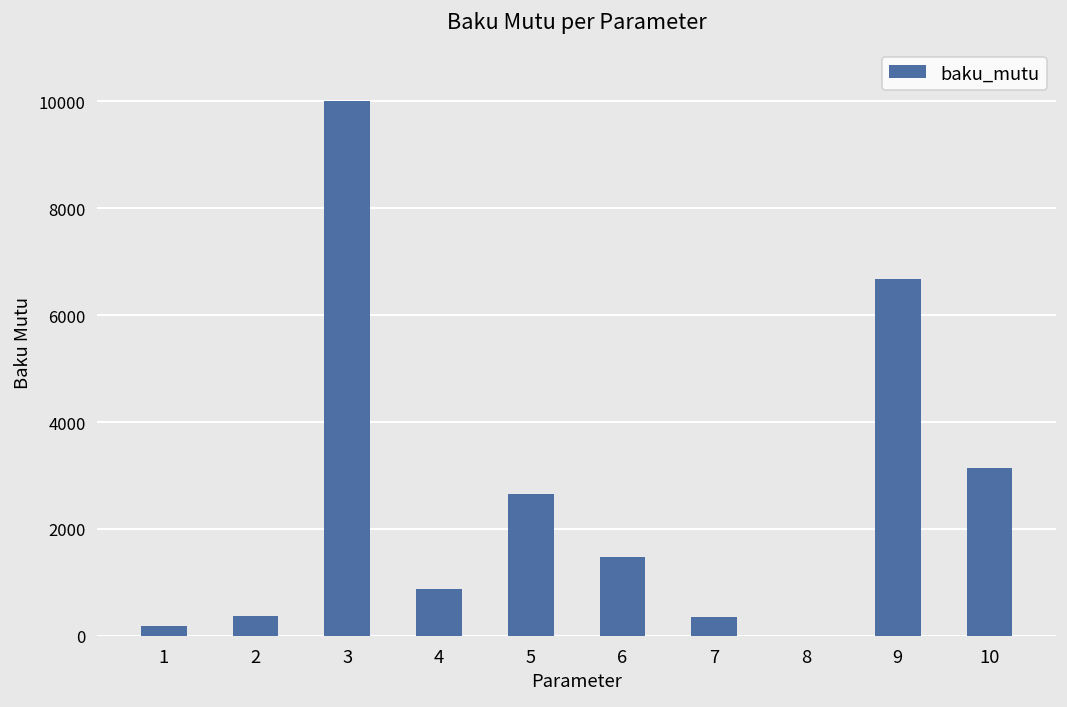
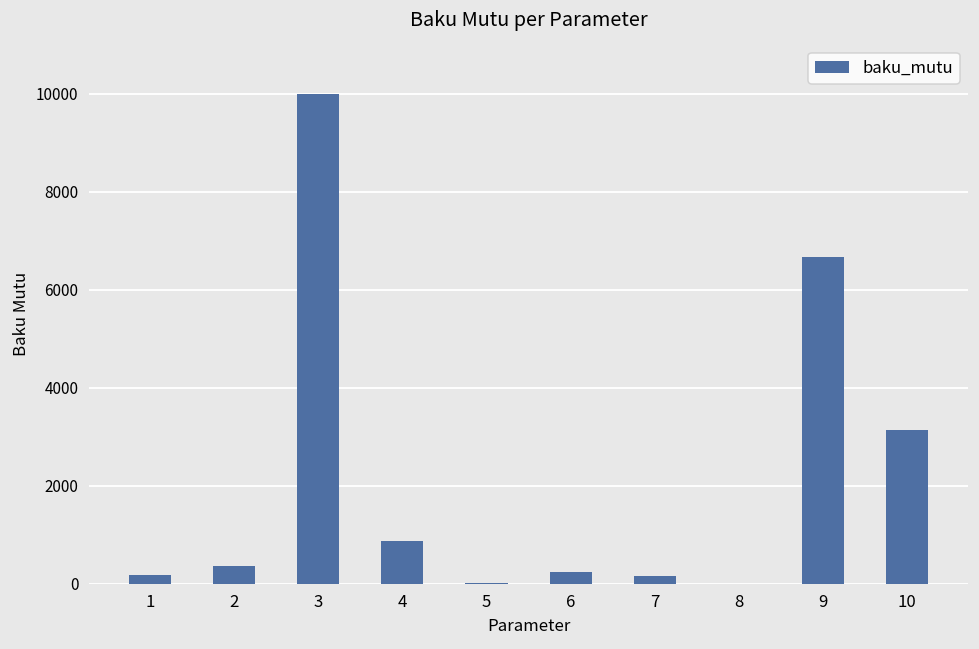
5: 2700 -> 0
6: 1500 -> 200
7: 300 -> 200
